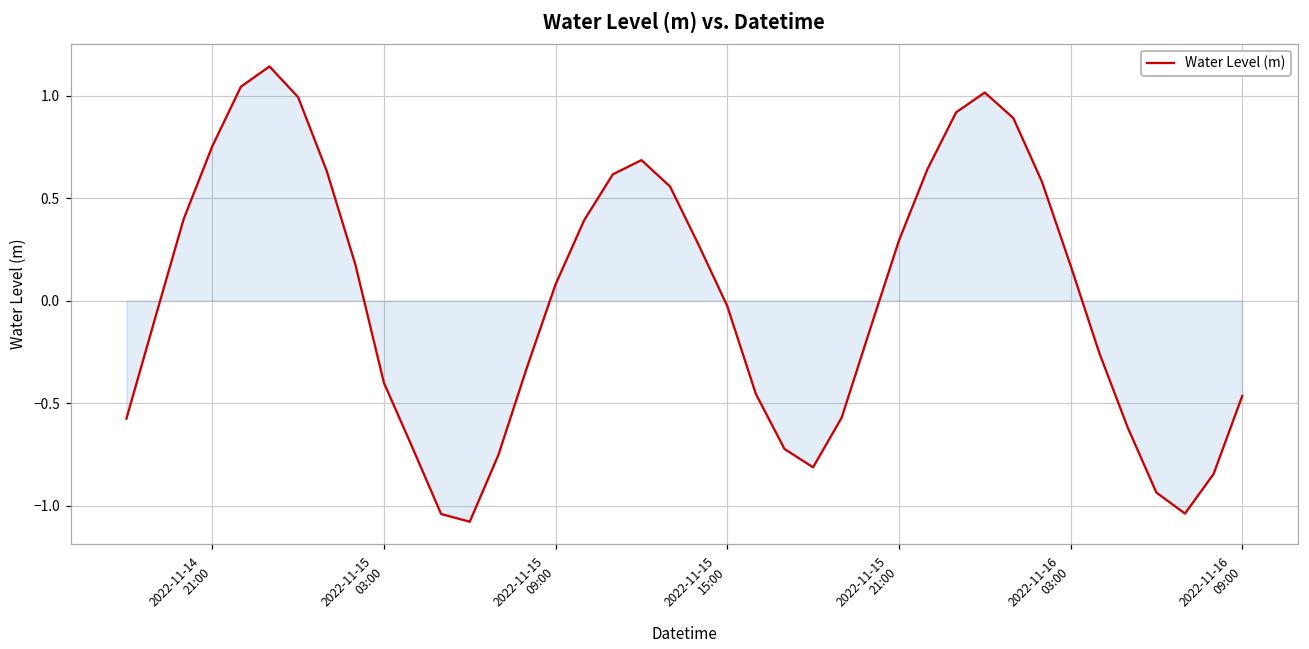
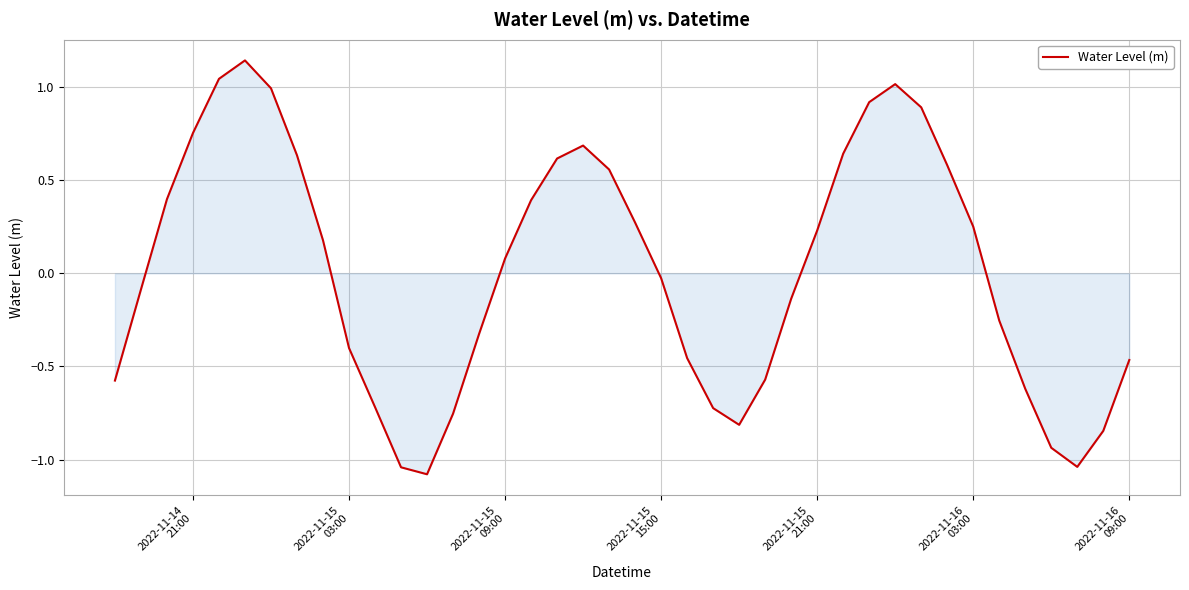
Water Level (m), 2022-11-15 21:00: 0.29 -> 0.23
Water Level (m), 2022-11-16 03:00: 0.17 -> 0.25
